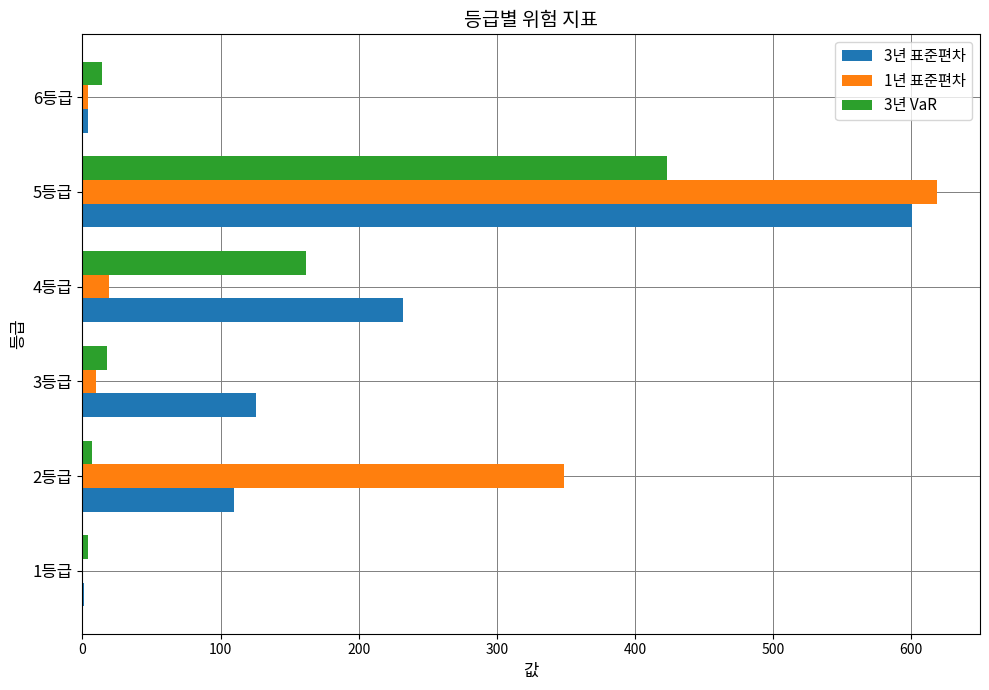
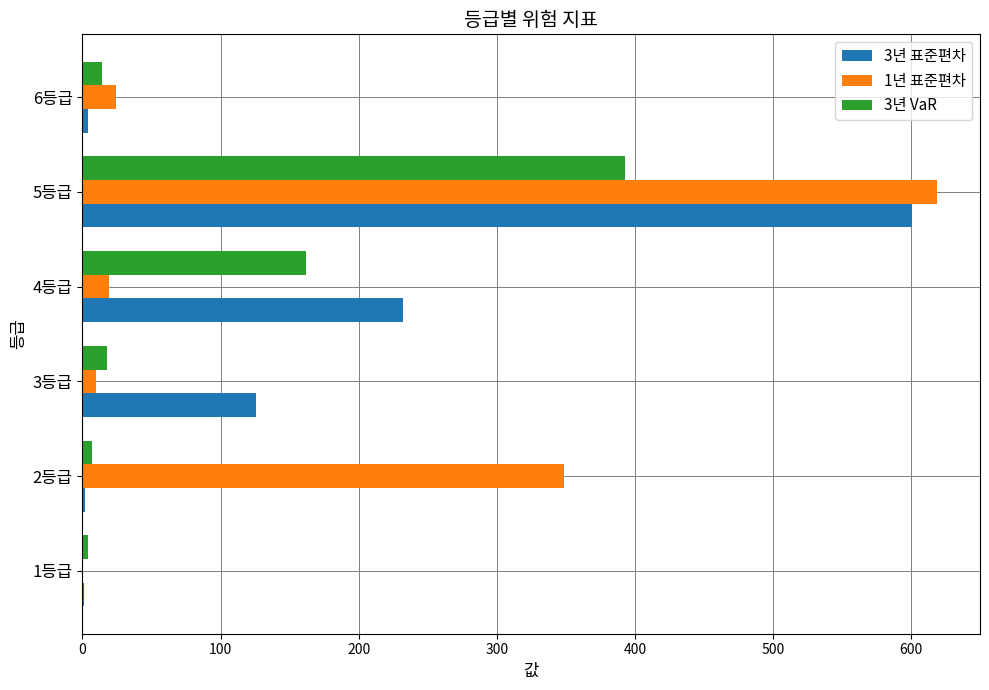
1년 표준편차, 6등급: 4 -> 24
3년 VaR, 5등급: 423 -> 393
3년 표준편차, 2등급: 110 -> 2
